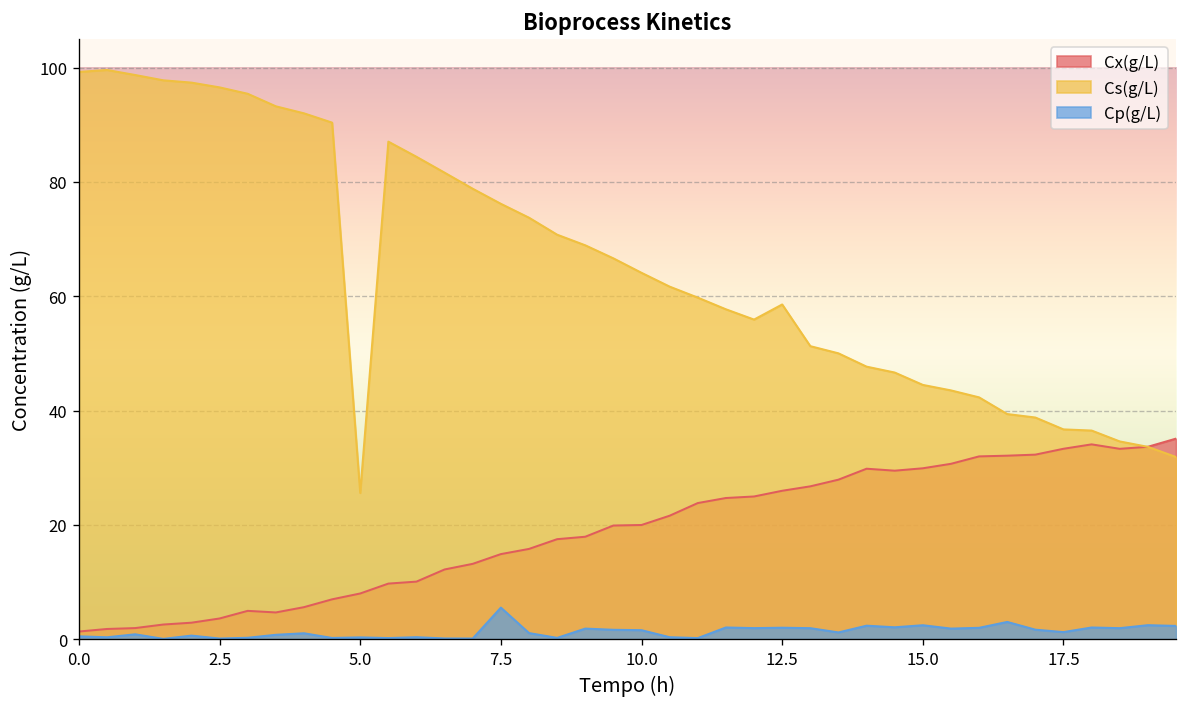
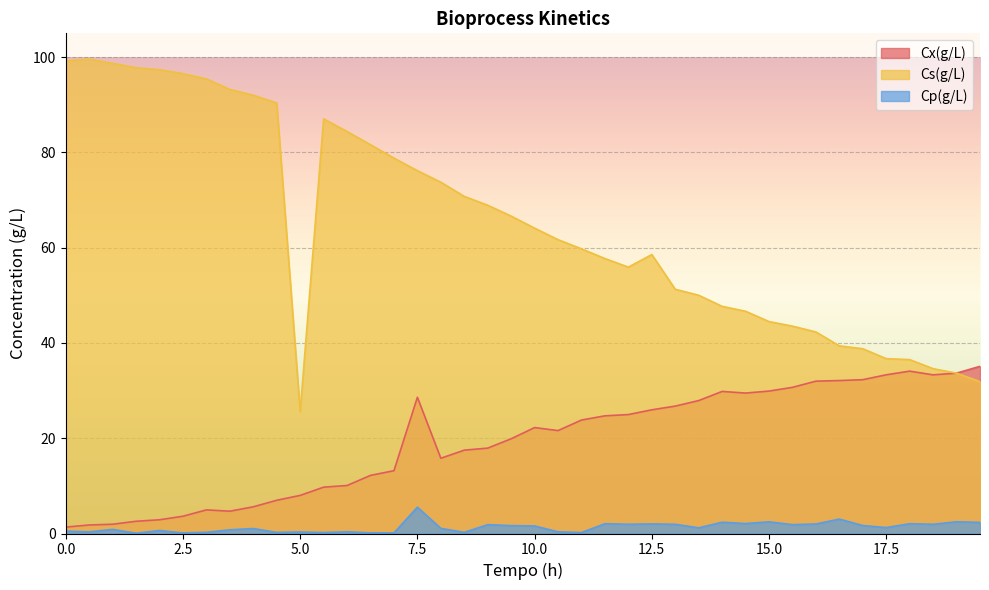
Cx(g/L), 7.5: 15 -> 29
Cx(g/L), 10.0: 20 -> 22
